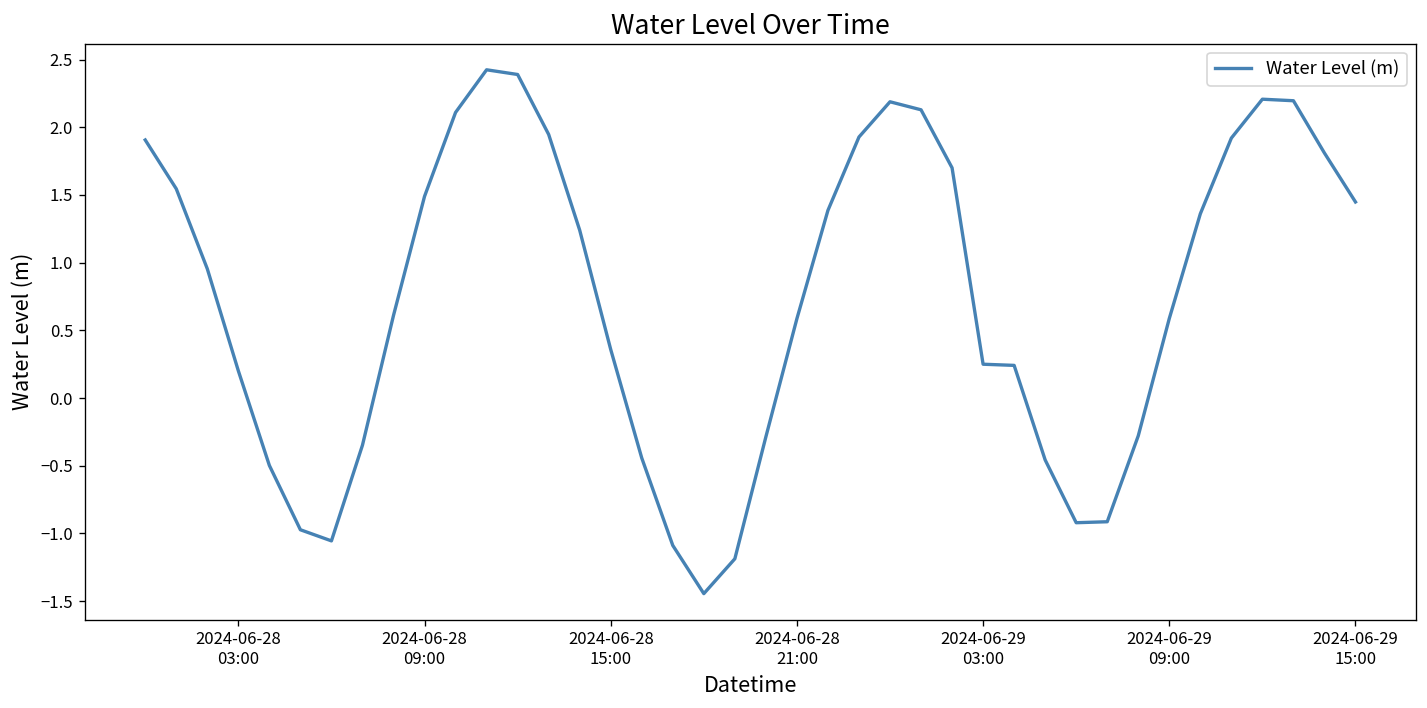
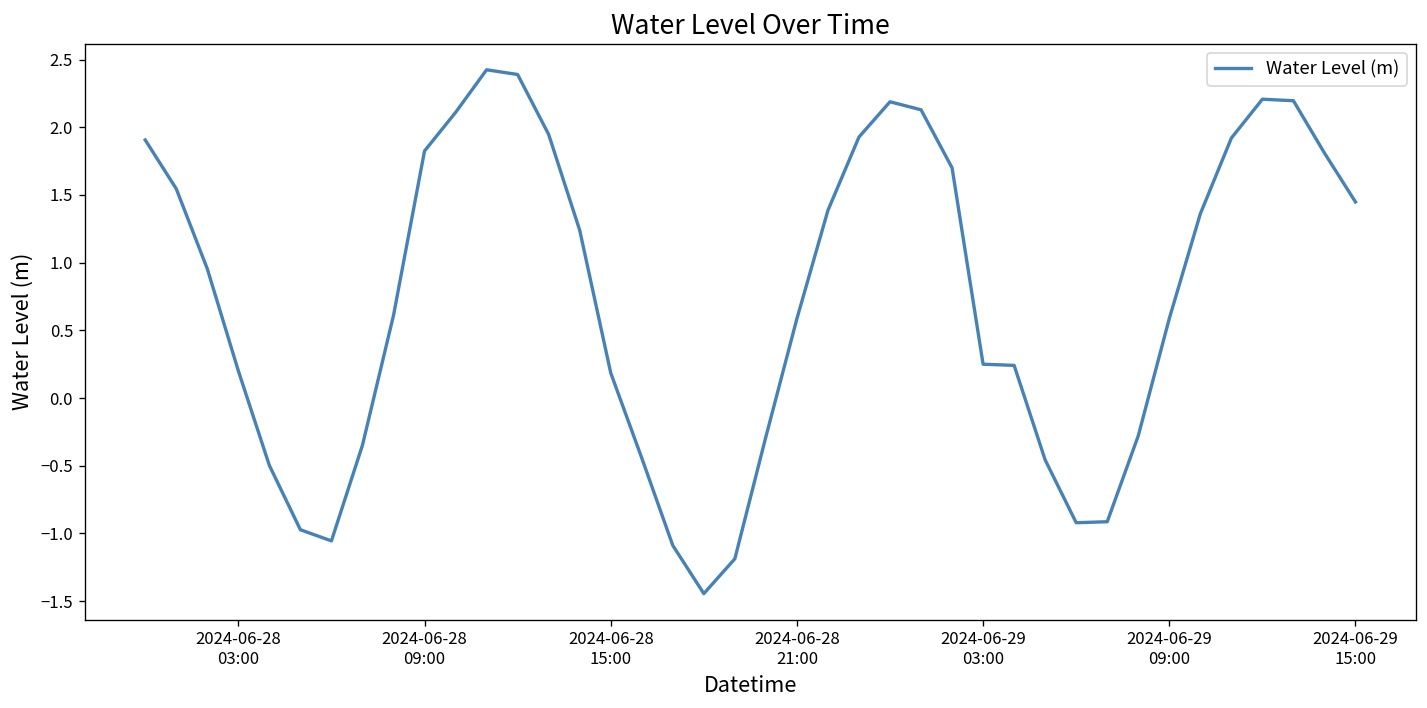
2024-06-28 09:00: 1.49 -> 1.82
2024-06-28 15:00: 0.36 -> 0.19
